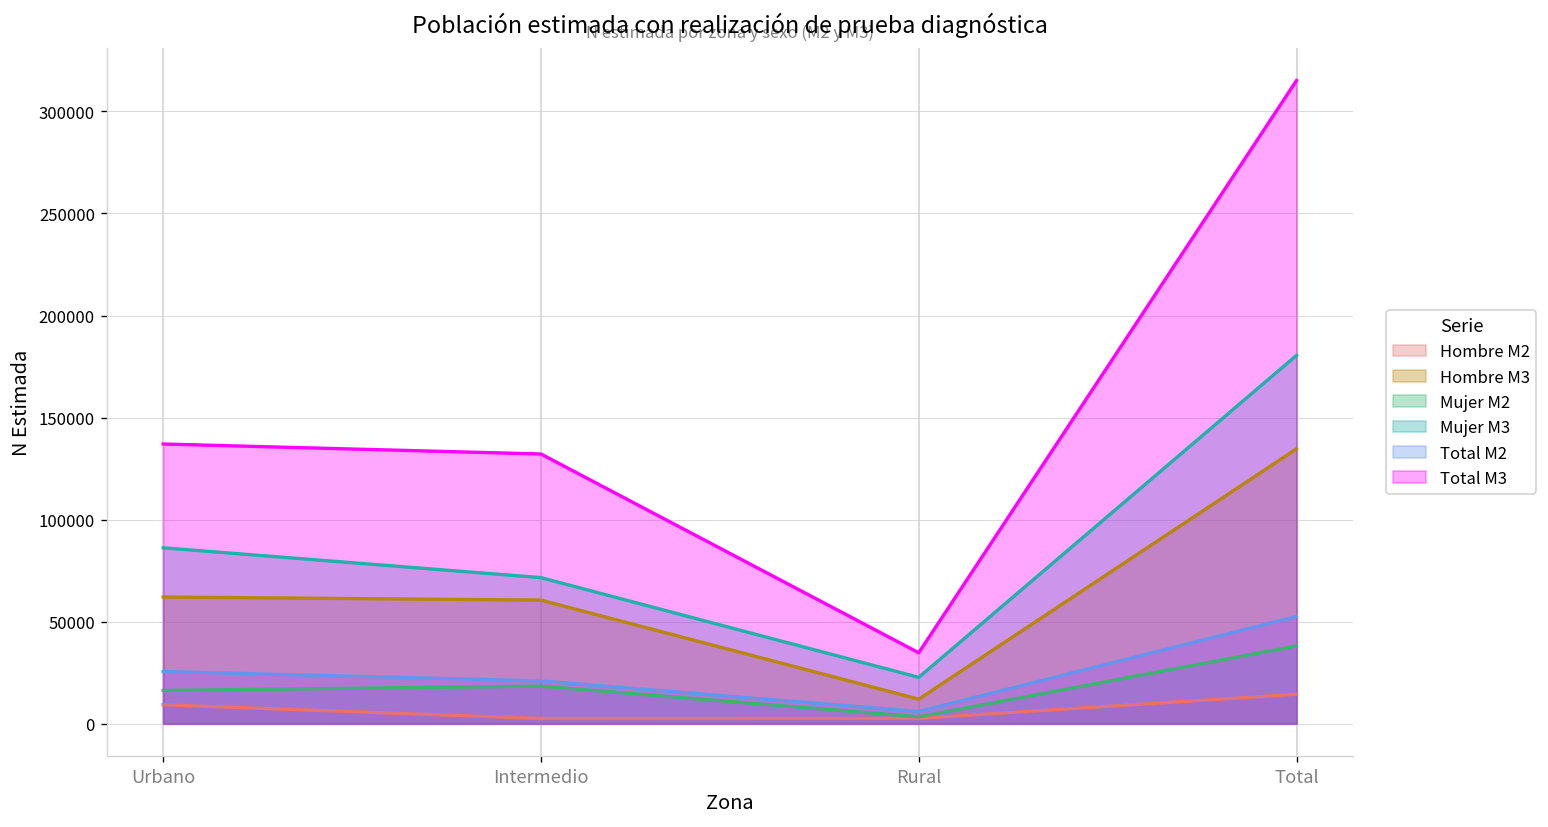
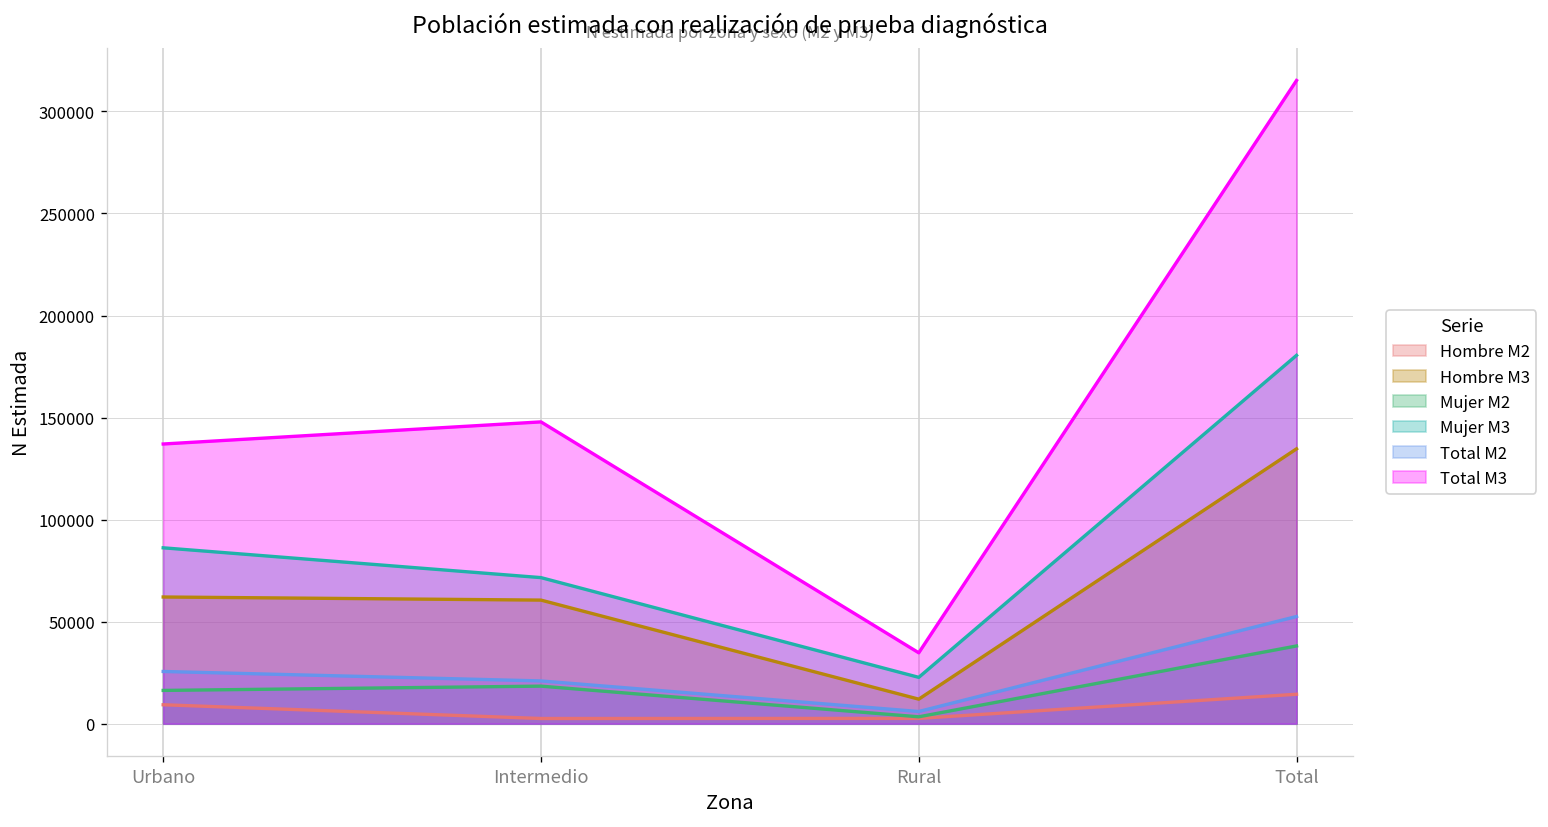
Total M3, Intermedio: 132000 -> 148000
